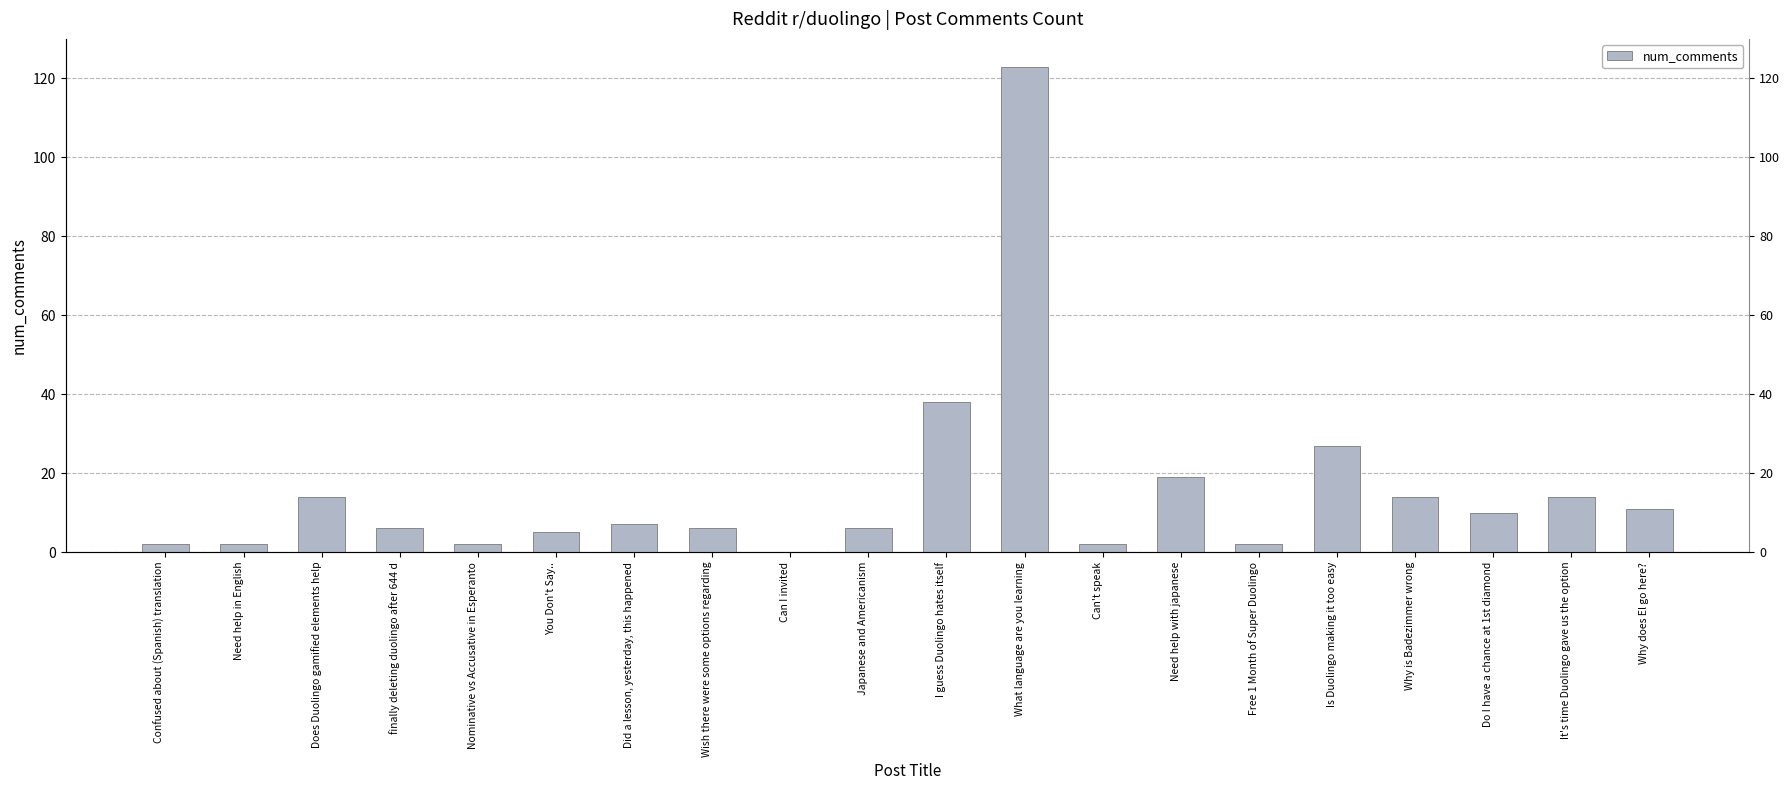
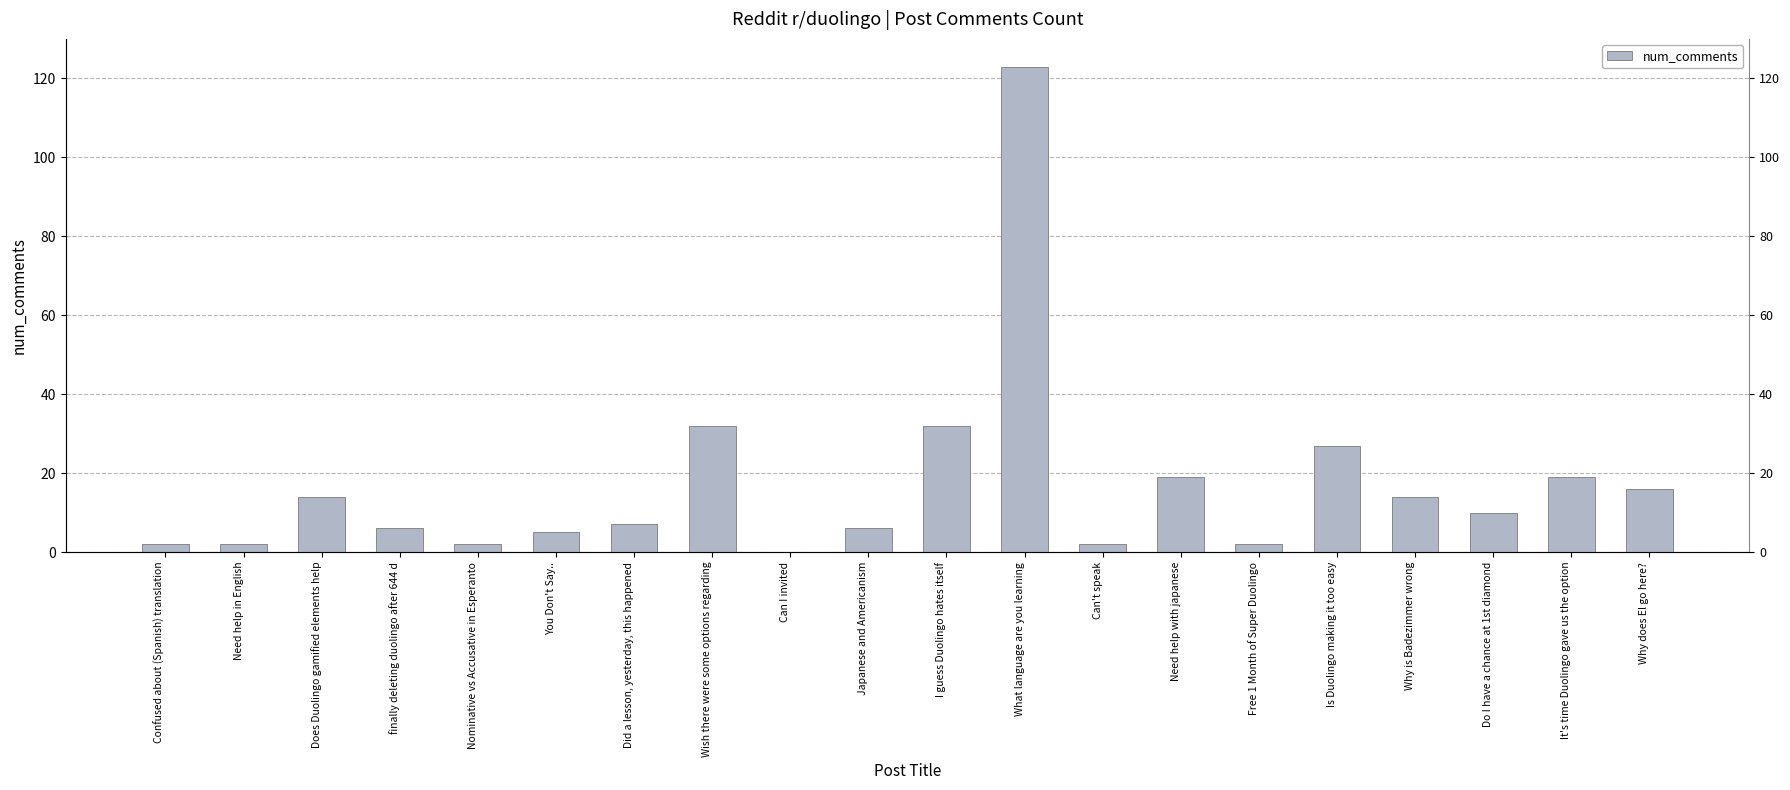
Wish there were some options regarding: 6 -> 32
I guess Duolingo hates itself: 38 -> 32
It's time Duolingo gave us the option: 14 -> 19
Why does El go here?: 11 -> 16
